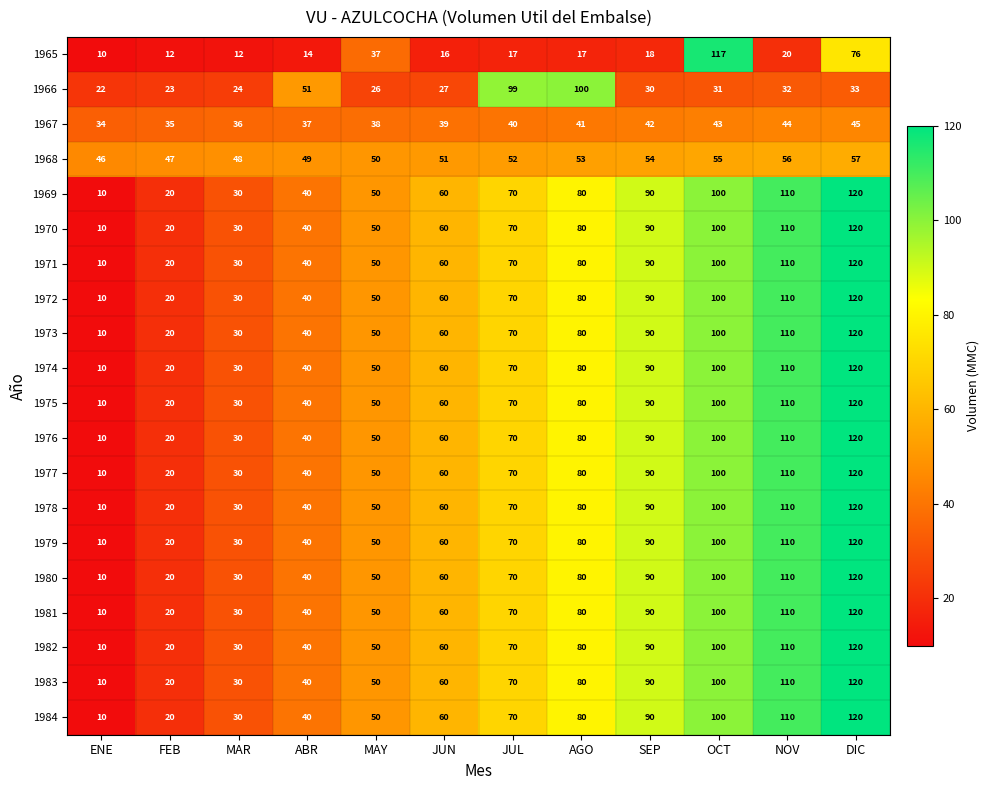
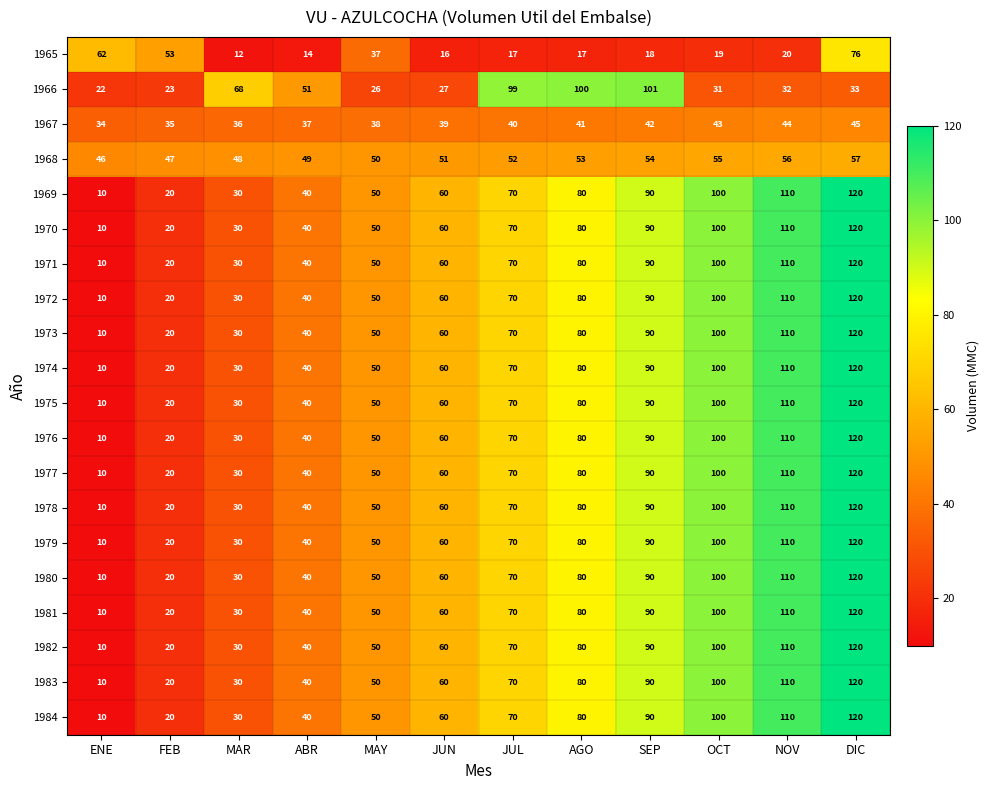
1965, ENE: 10 -> 62
1965, FEB: 12 -> 53
1965, OCT: 117 -> 19
1966, MAR: 24 -> 68
1966, SEP: 30 -> 101
